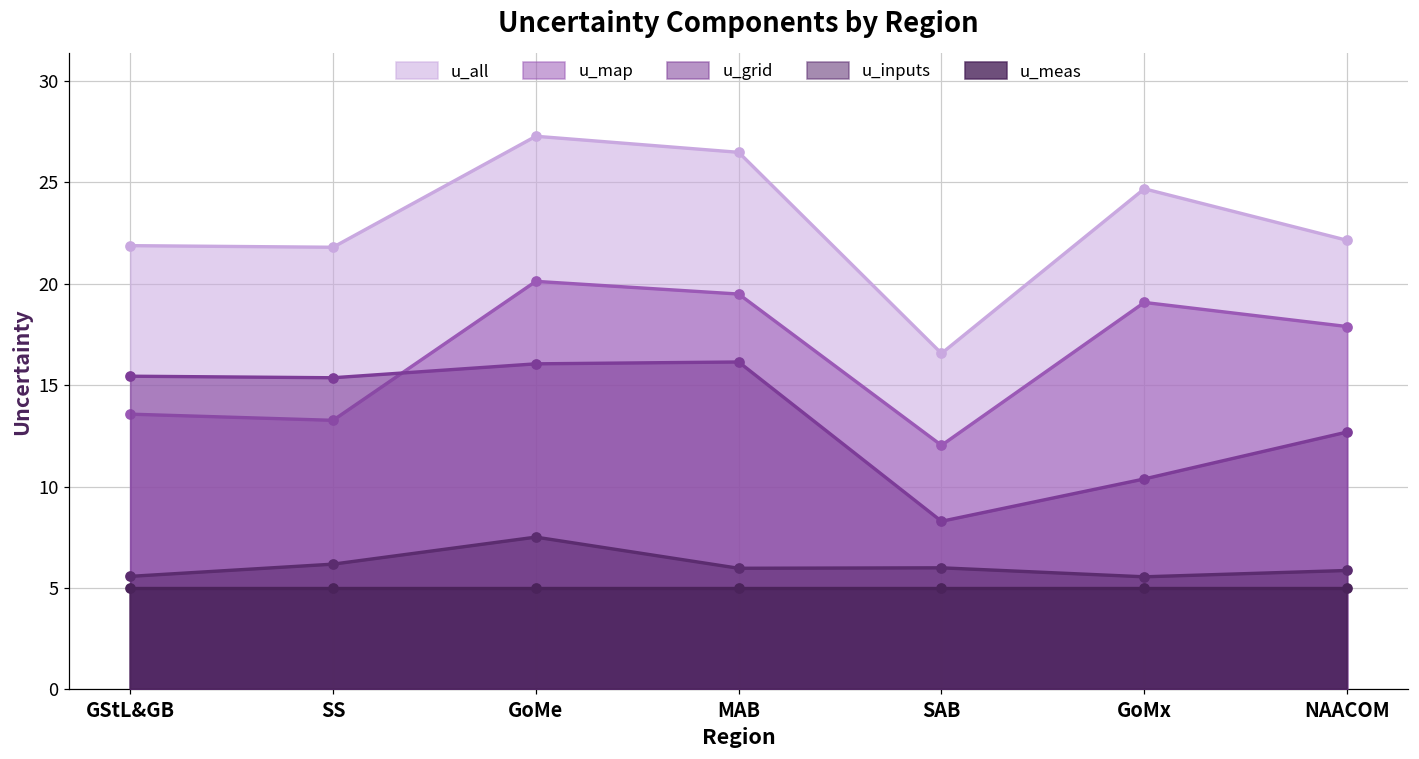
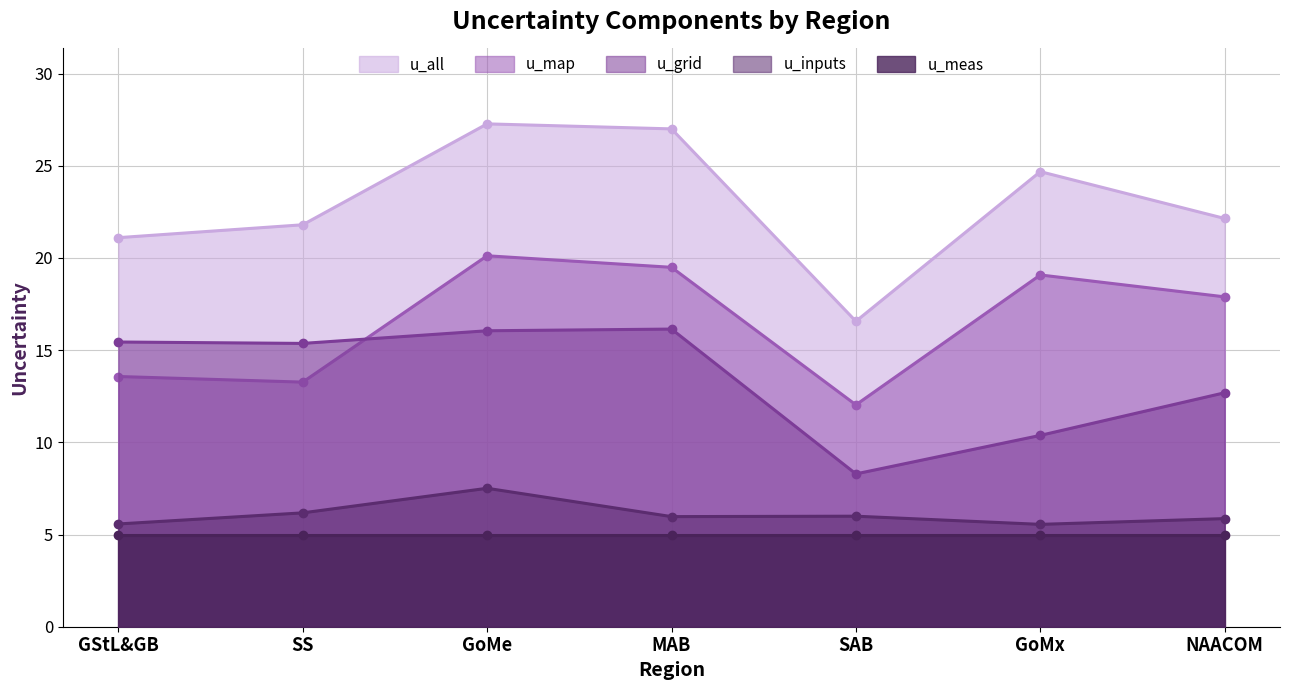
u_all, GStL&GB: 21.9 -> 21.1
u_all, MAB: 26.5 -> 27.0
